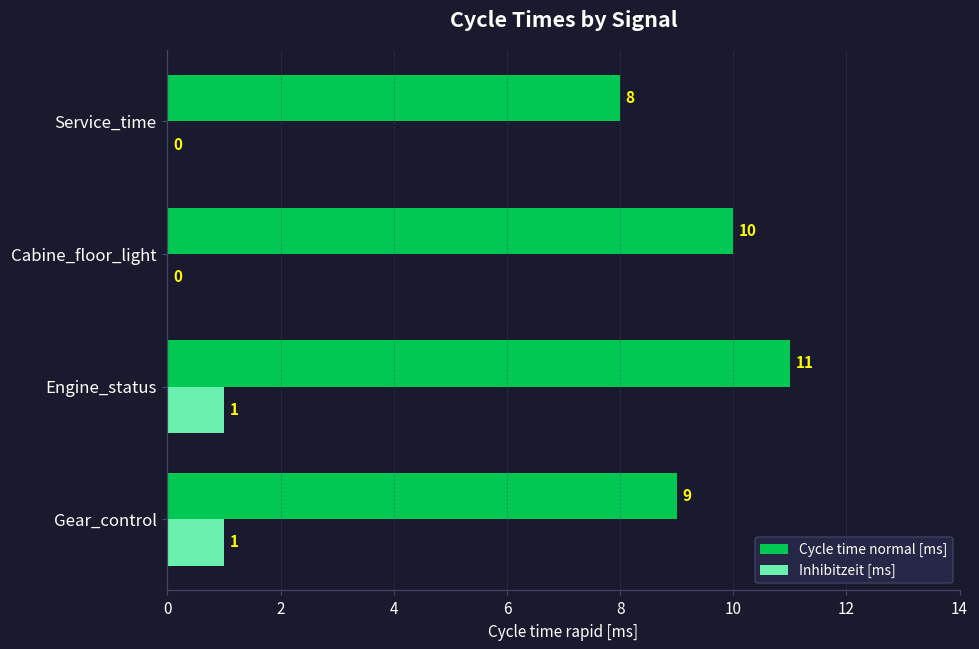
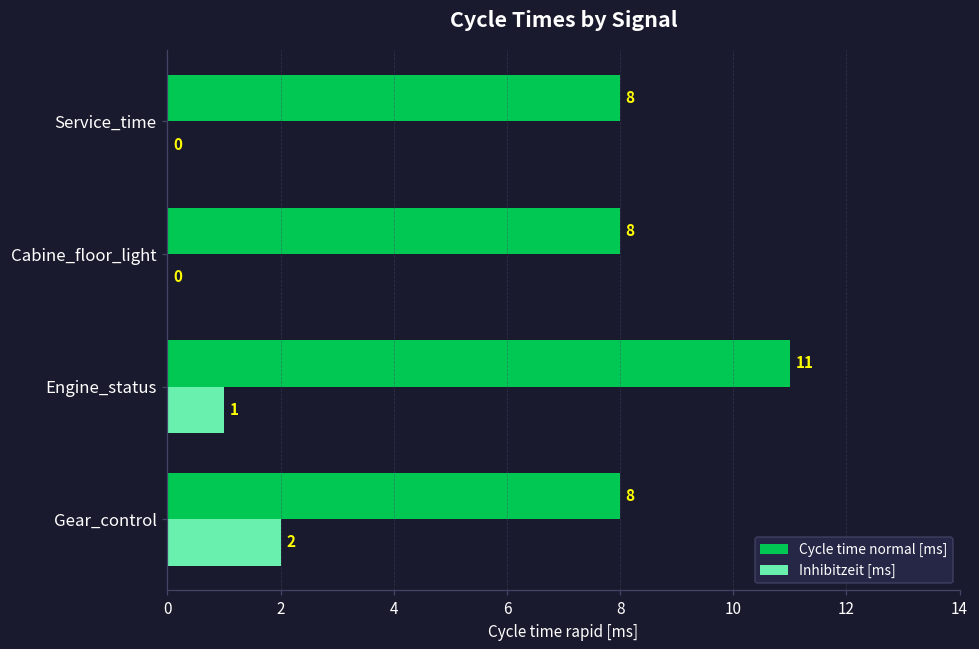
Cycle time normal [ms], Cabine_floor_light: 10 -> 8
Cycle time normal [ms], Gear_control: 9 -> 8
Inhibitzeit [ms], Gear_control: 1 -> 2
